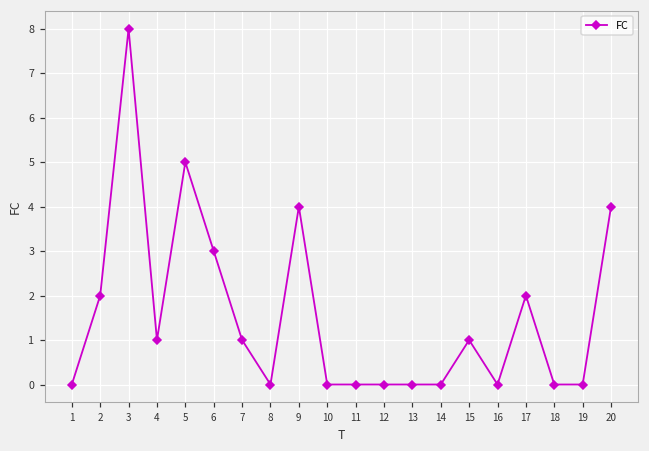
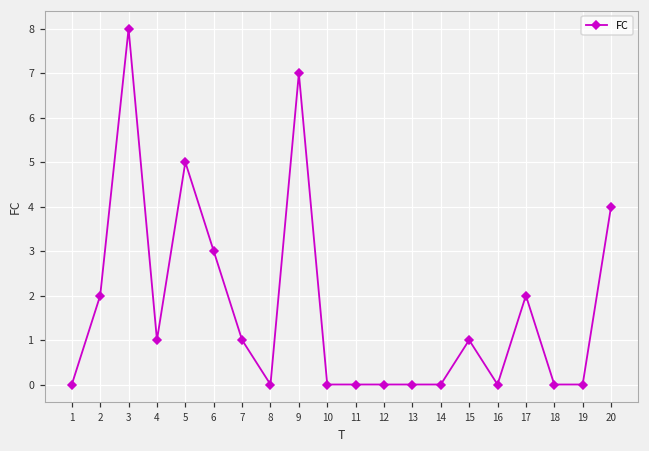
9: 4 -> 7
